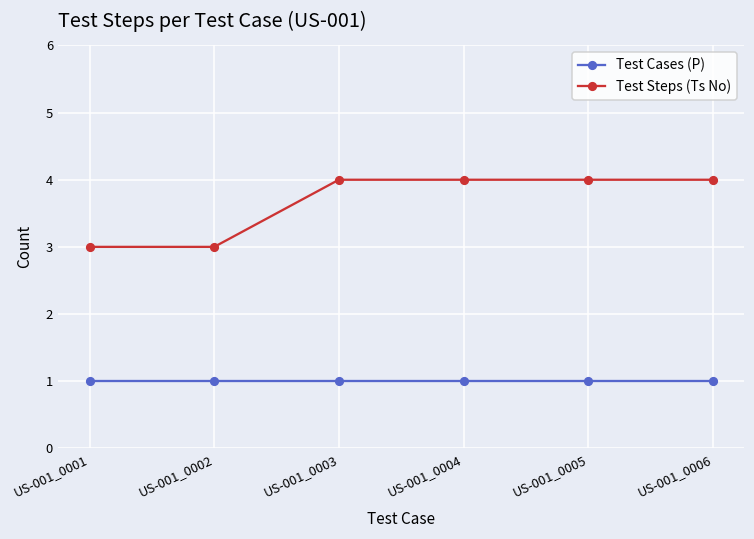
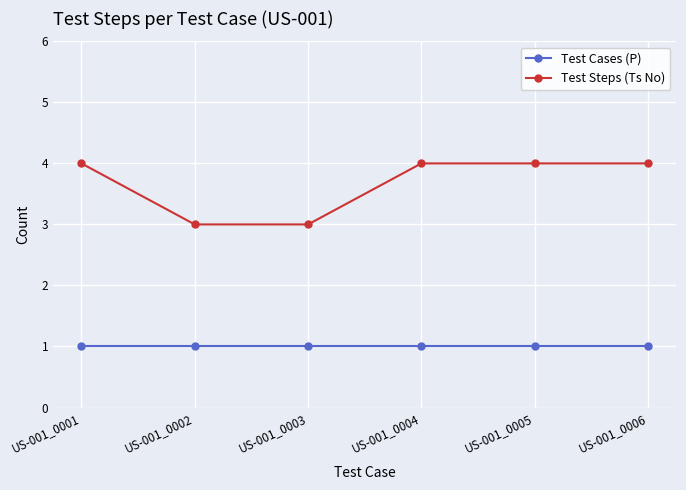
Test Steps (Ts No), US-001_0001: 3 -> 4
Test Steps (Ts No), US-001_0003: 4 -> 3
